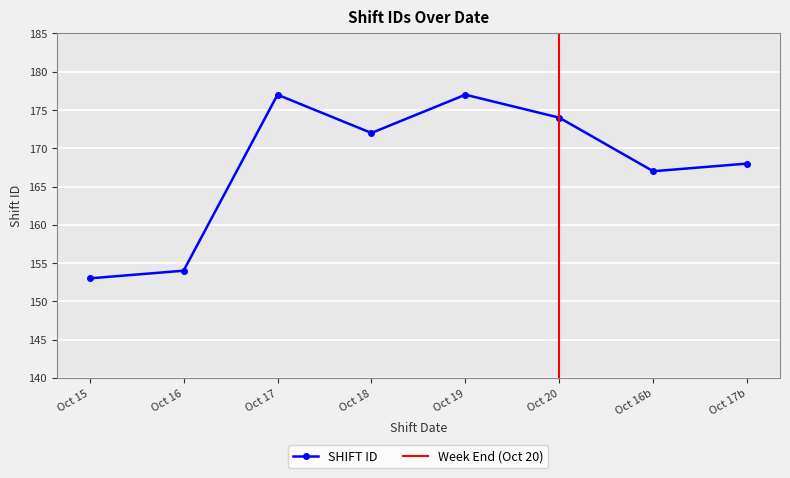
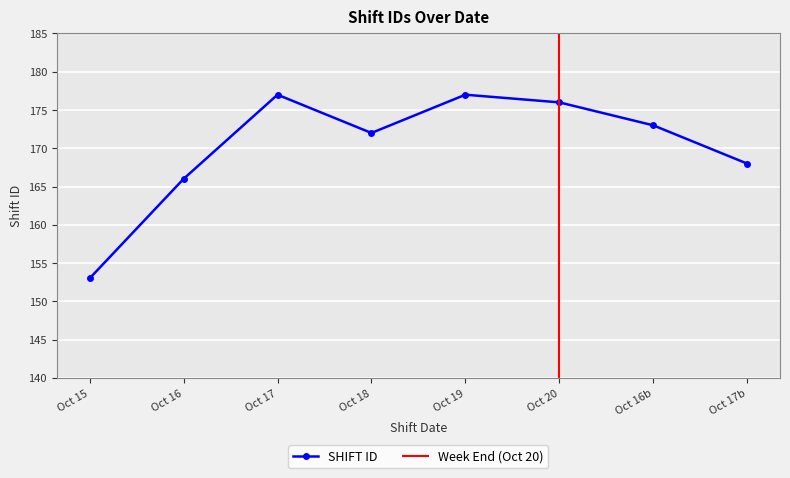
Oct 16: 154 -> 166
Oct 20: 174 -> 176
Oct 16b: 167 -> 173
